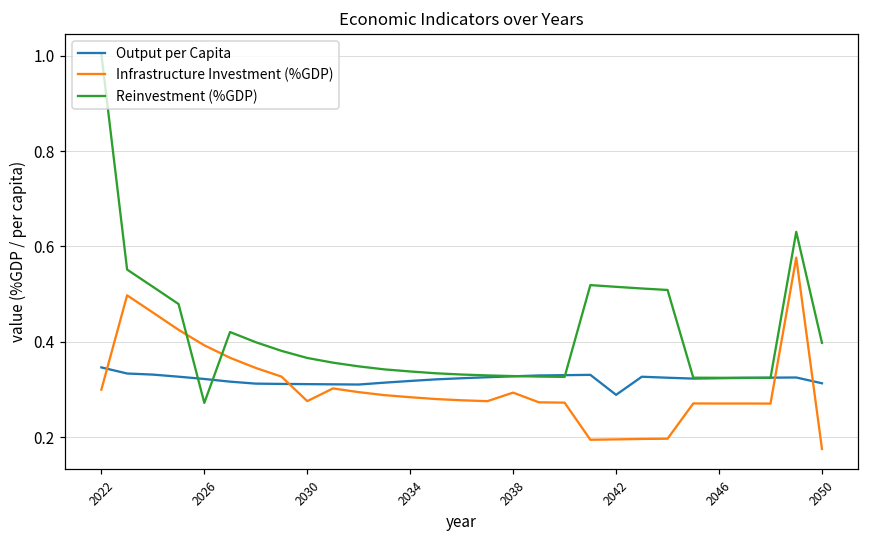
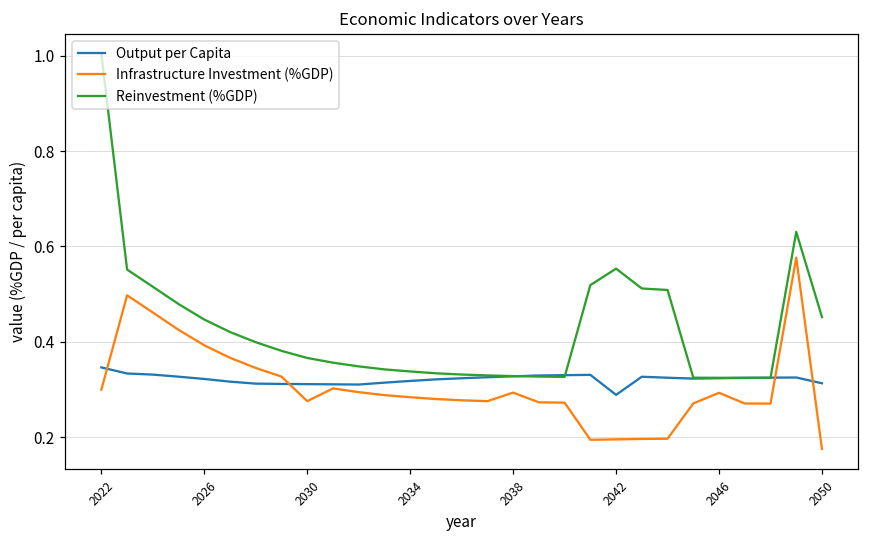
Reinvestment (%GDP), 2026: 0.27 -> 0.45
Reinvestment (%GDP), 2042: 0.52 -> 0.55
Infrastructure Investment (%GDP), 2046: 0.27 -> 0.29
Reinvestment (%GDP), 2050: 0.40 -> 0.45
